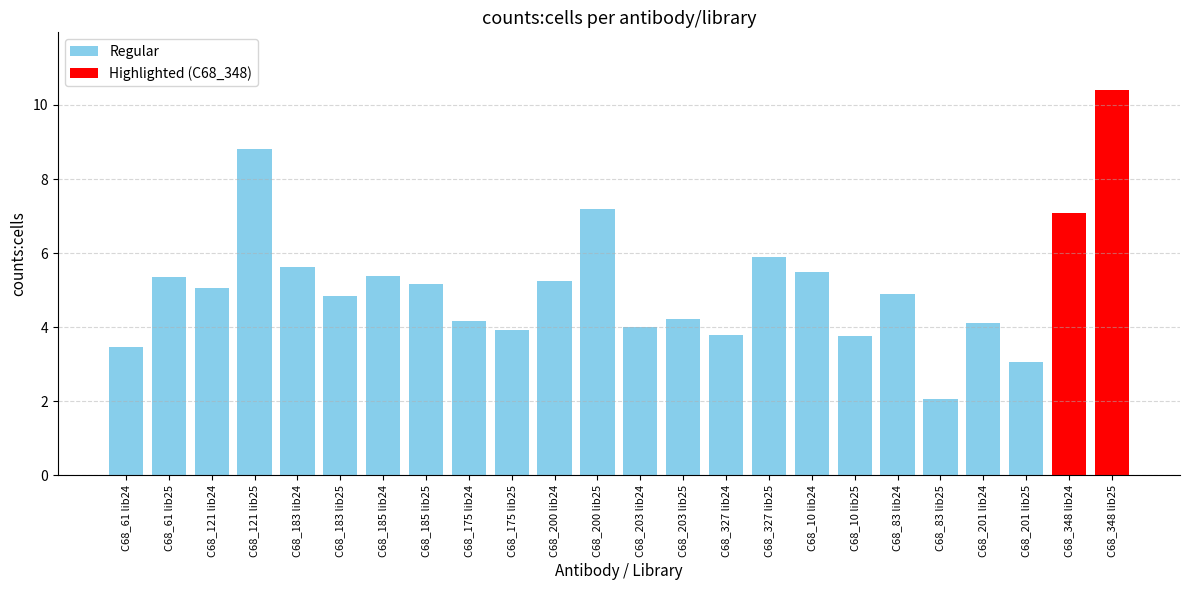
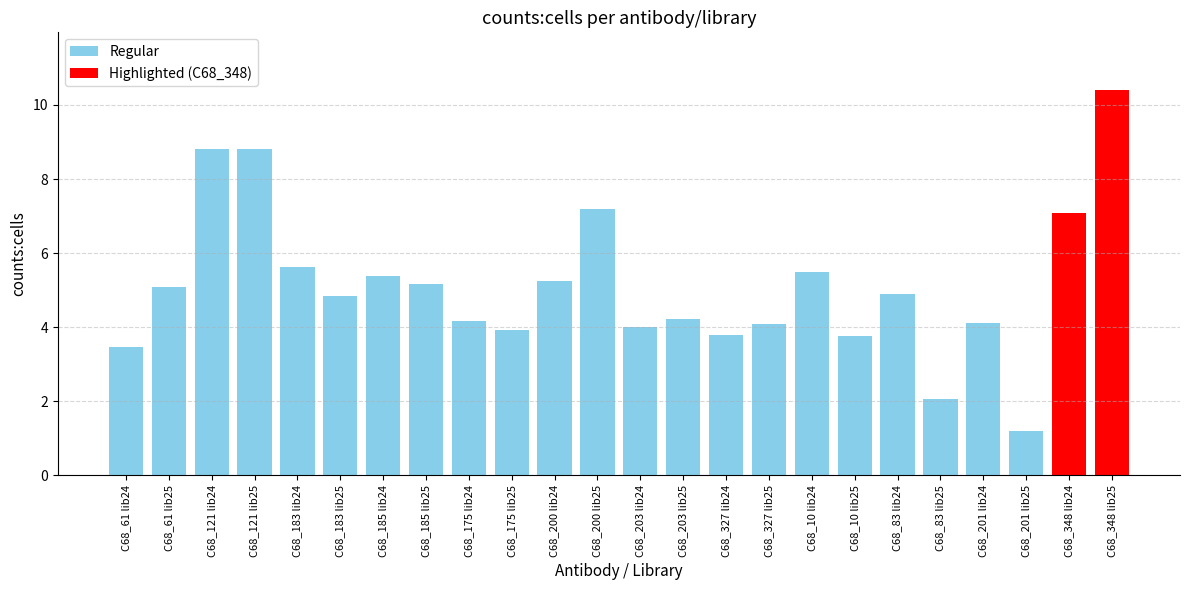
C68_61 lib25: 5.4 -> 5.1
C68_121 lib24: 5.1 -> 8.8
C68_327 lib25: 5.9 -> 4.1
C68_201 lib25: 3.1 -> 1.2
